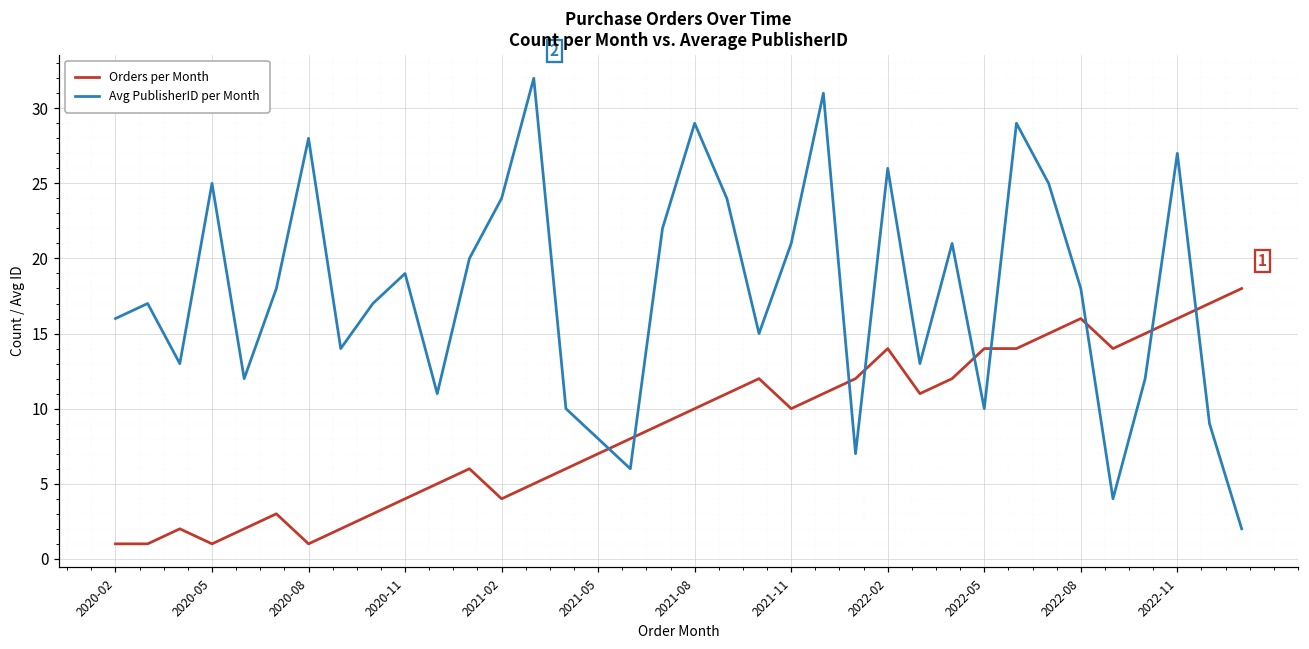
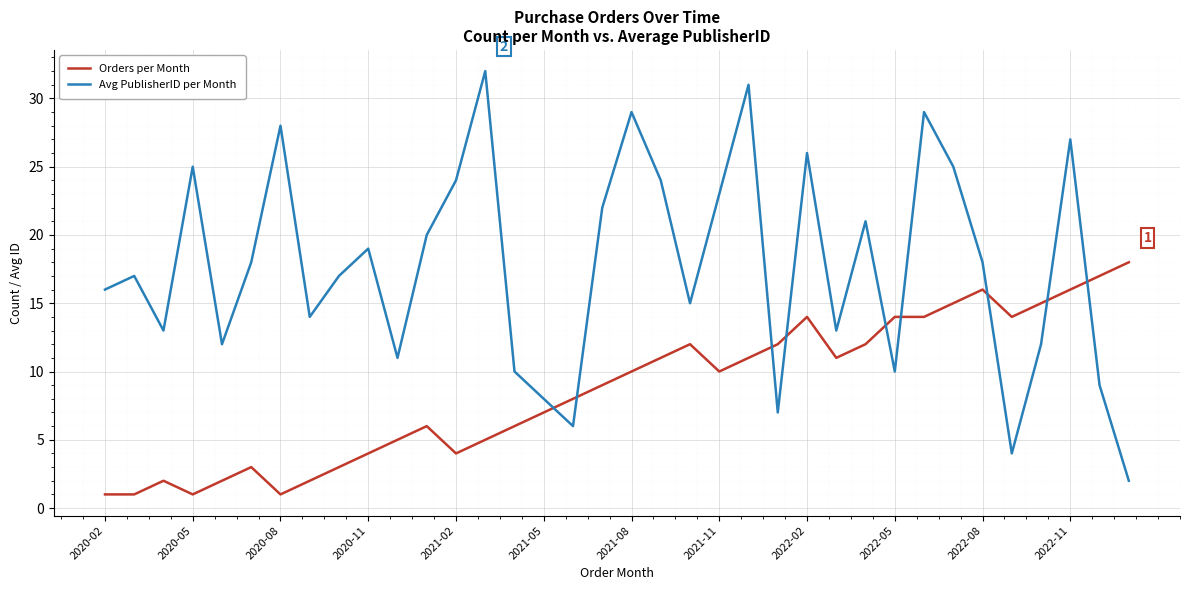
Avg PublisherID per Month, 2021-11: 21 -> 23
